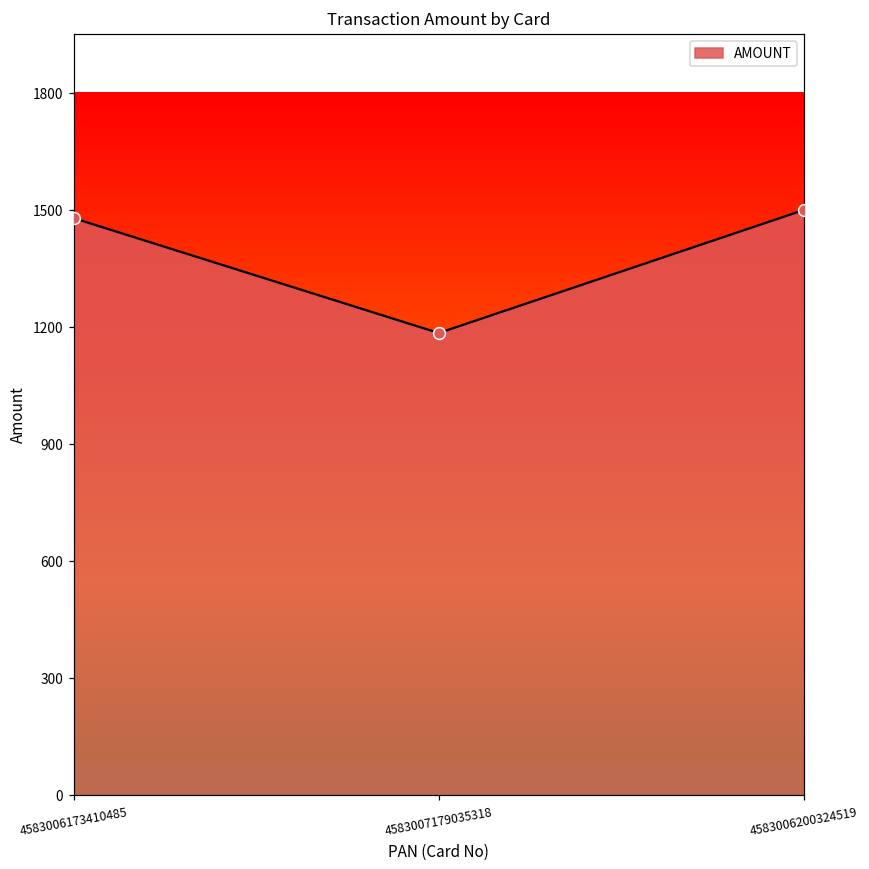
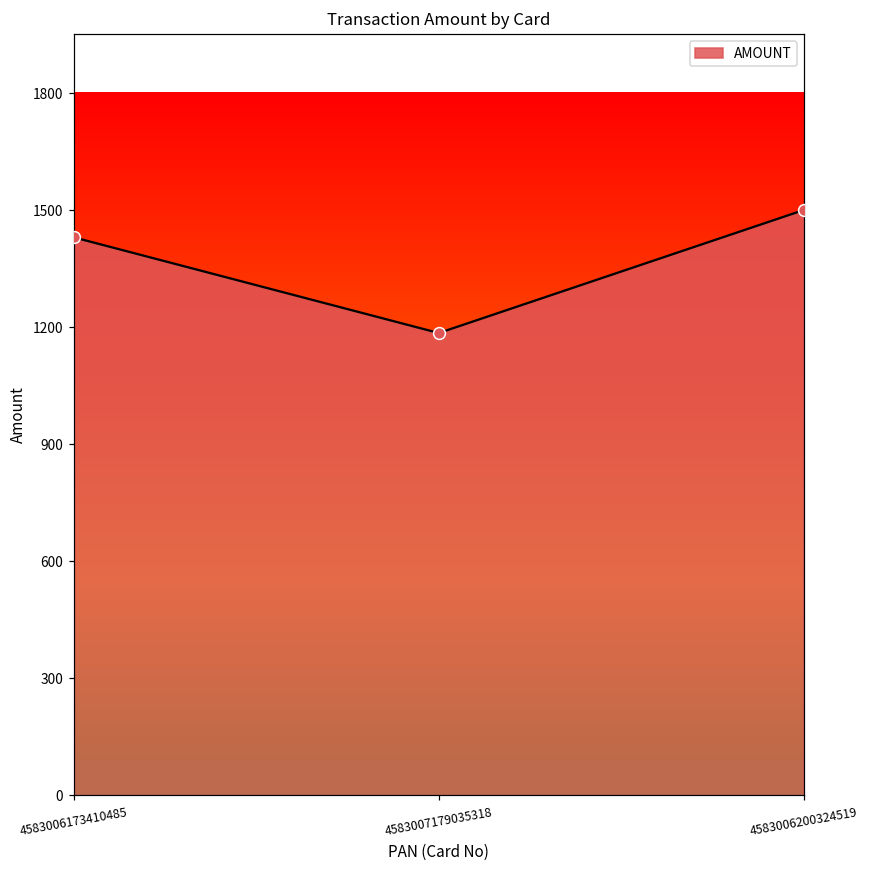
4583006173410485: 1480 -> 1430
